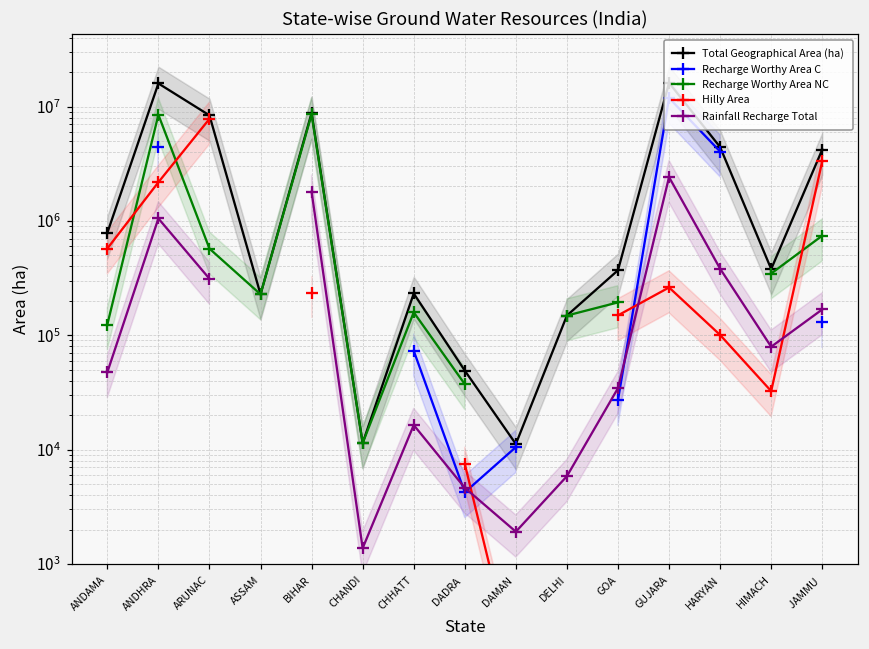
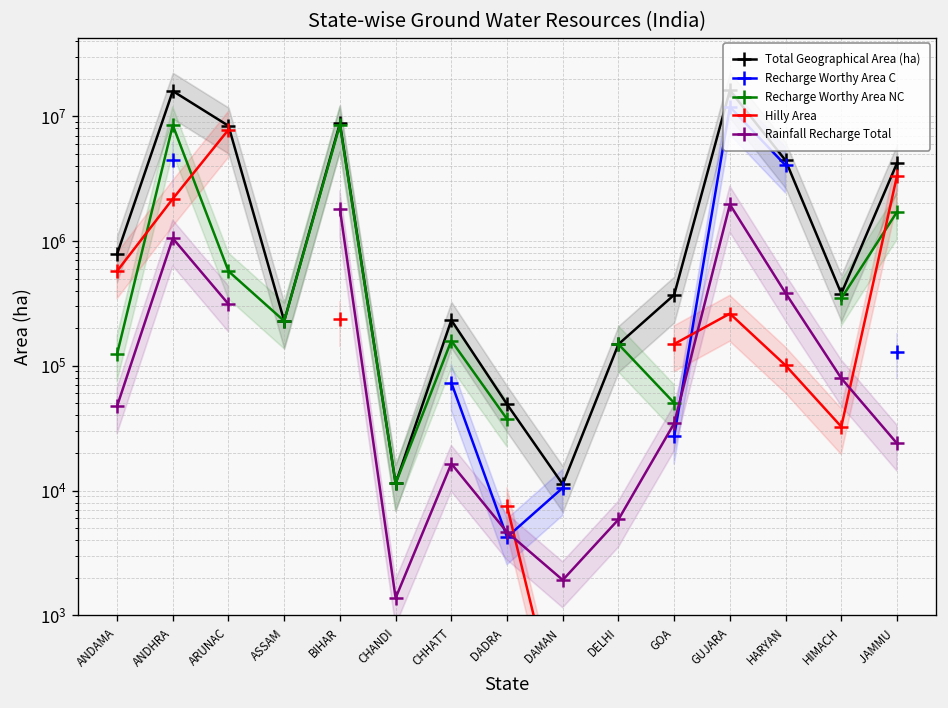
Recharge Worthy Area NC, GOA: 190000 -> 50000
Rainfall Recharge Total, GUJARA: 2400000 -> 2000000
Recharge Worthy Area NC, JAMMU: 700000 -> 1700000
Rainfall Recharge Total, JAMMU: 170000 -> 24000
